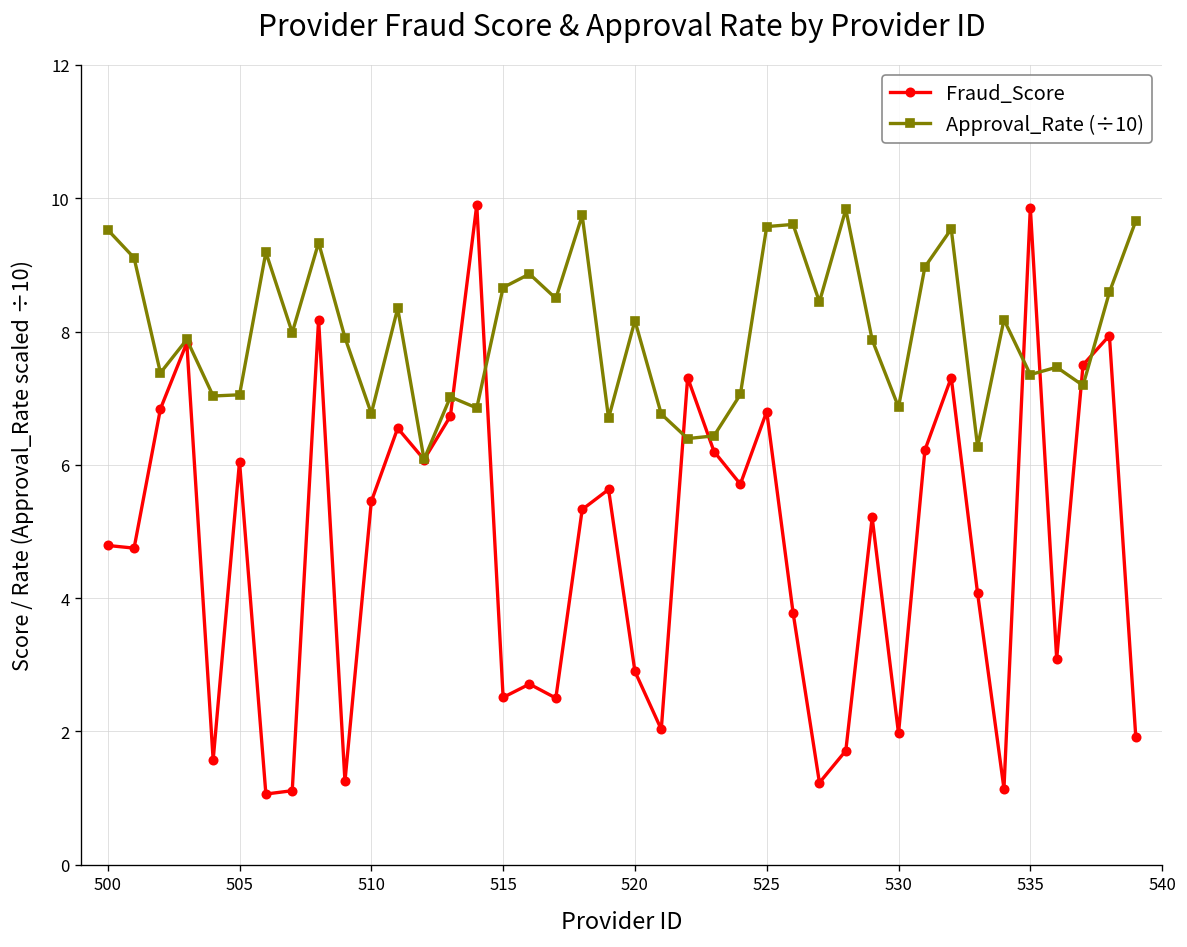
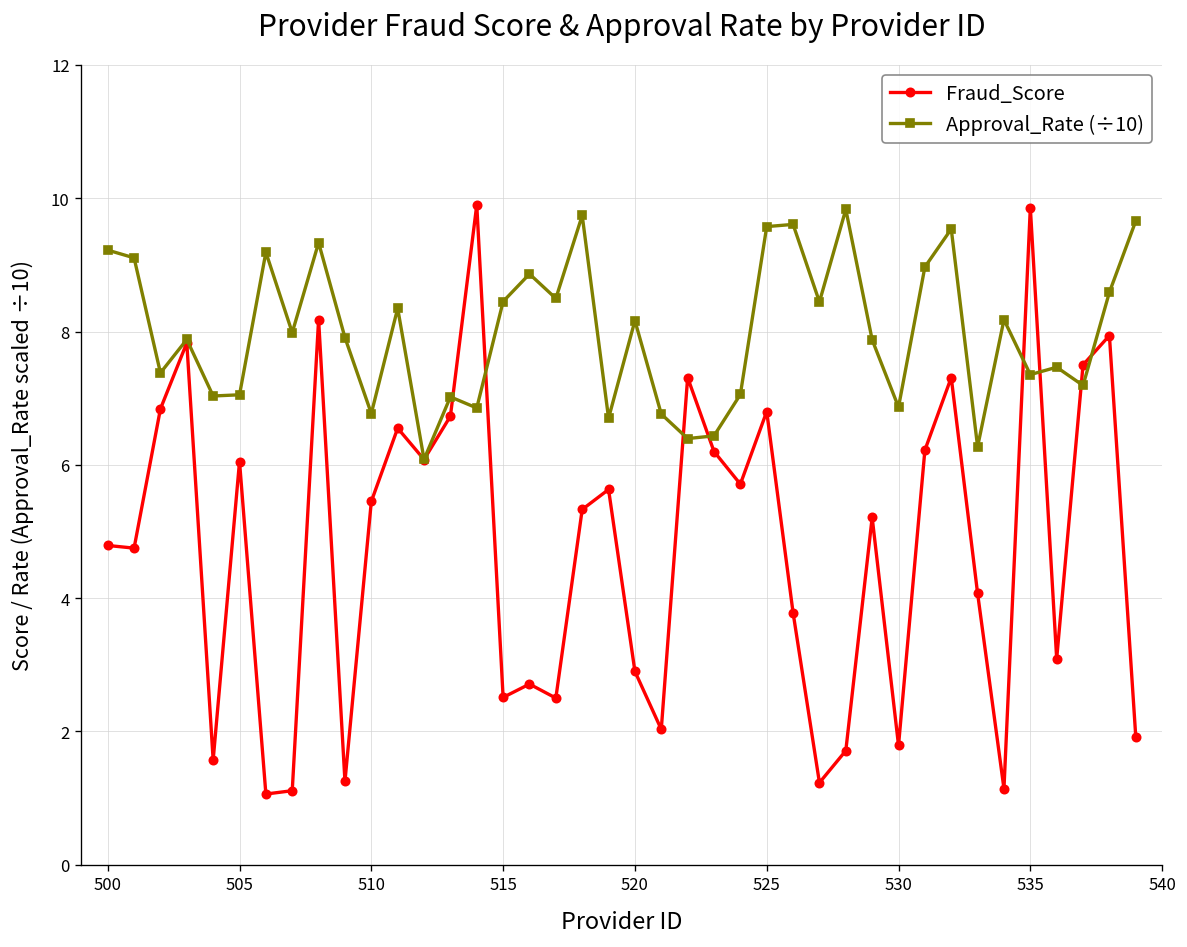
Approval_Rate (÷10), 500: 9.5 -> 9.2
Approval_Rate (÷10), 515: 8.7 -> 8.5
Fraud_Score, 530: 2.0 -> 1.8
